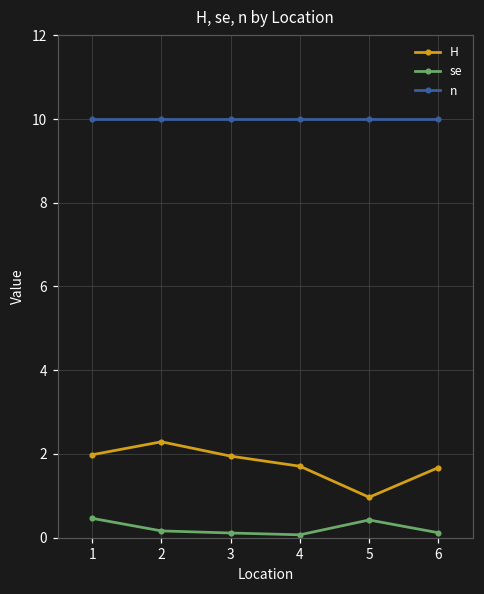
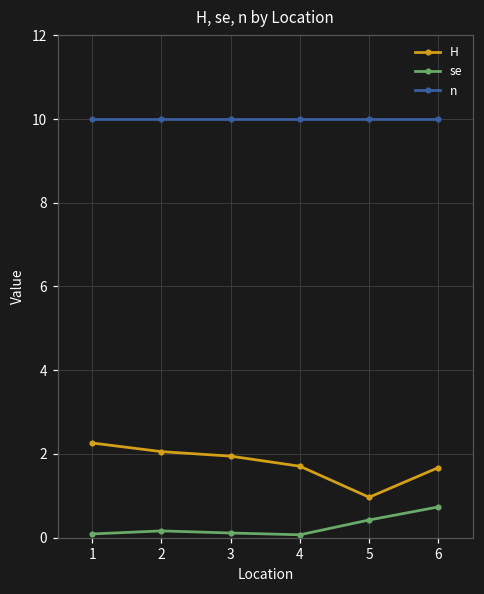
H, 1: 2.0 -> 2.3
se, 1: 0.5 -> 0.1
H, 2: 2.3 -> 2.1
se, 6: 0.1 -> 0.7
